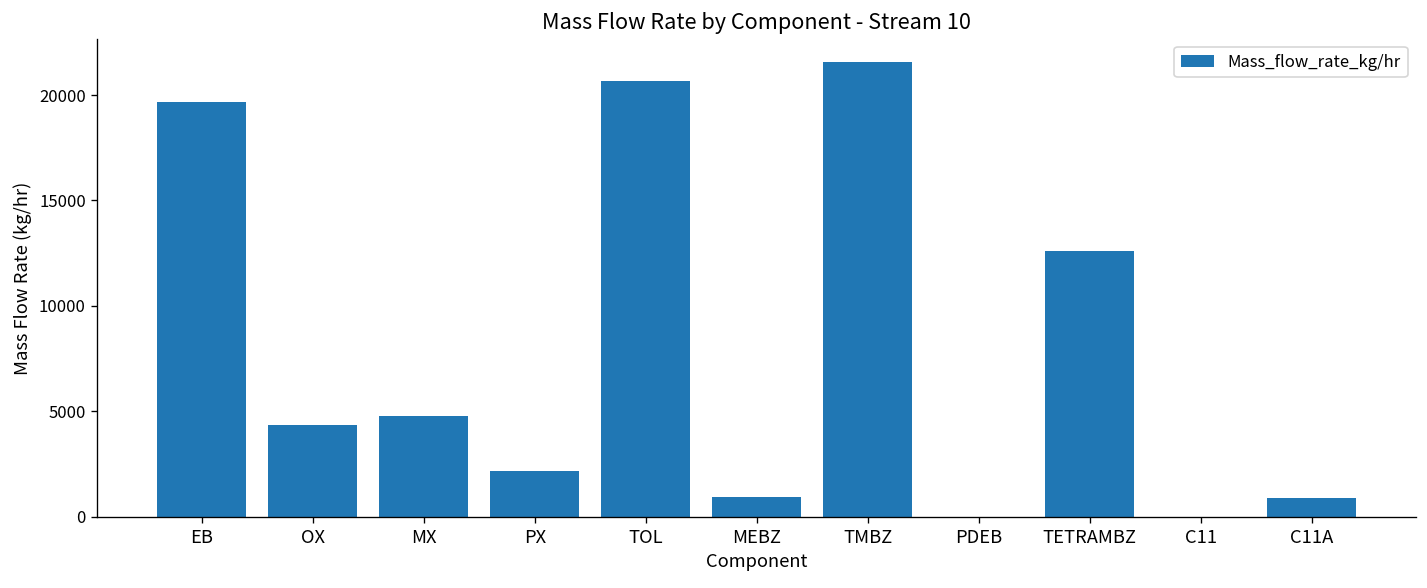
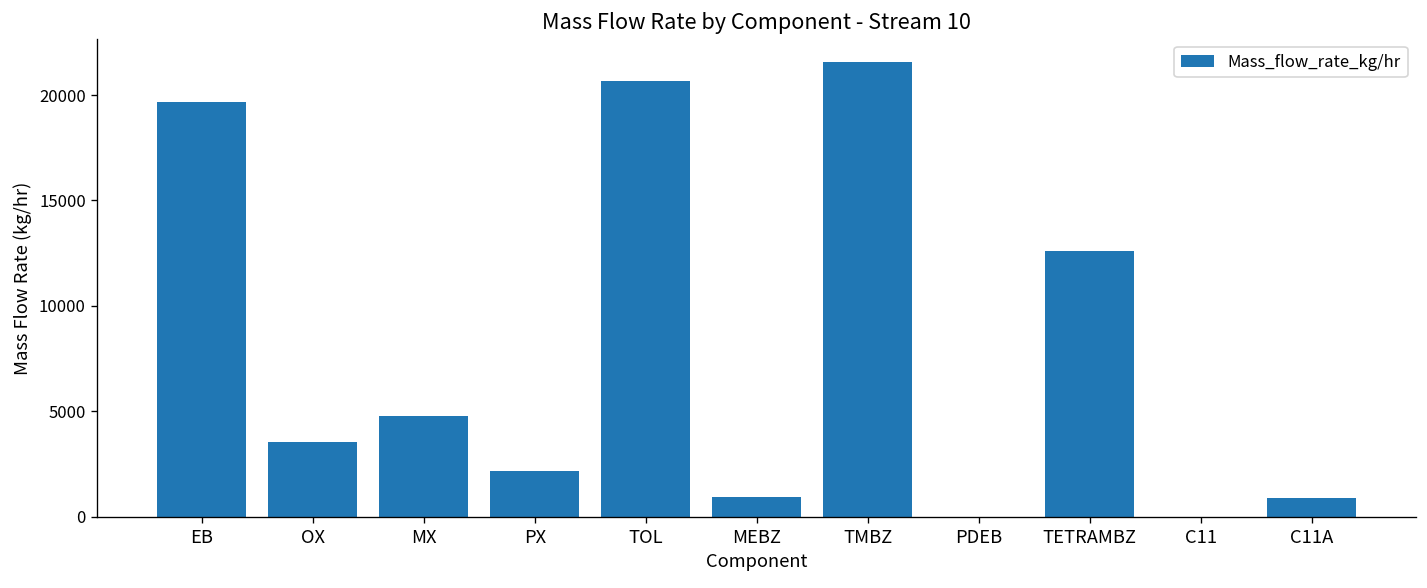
OX: 4400 -> 3500
